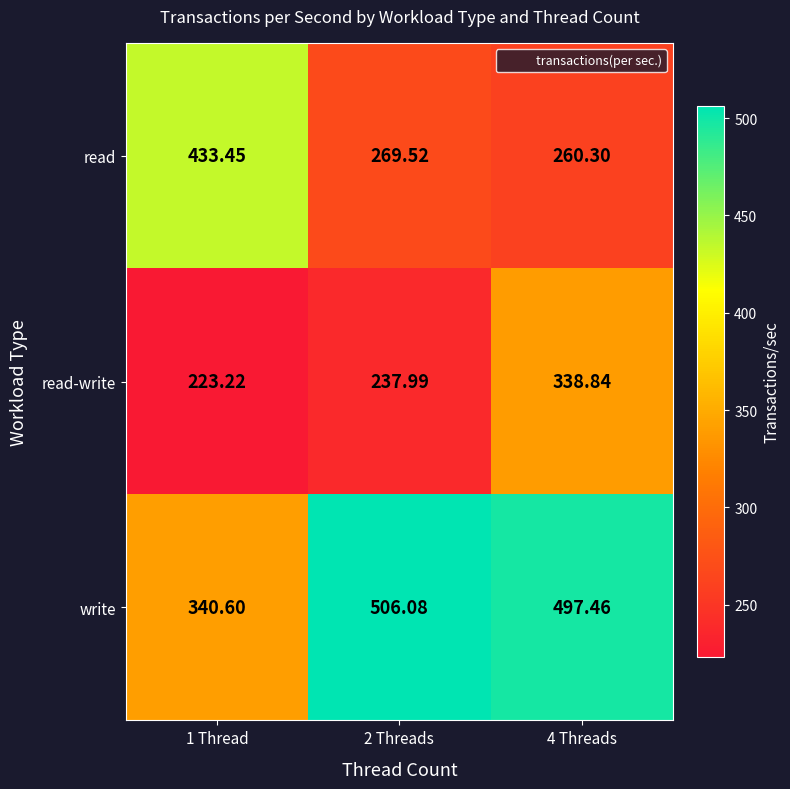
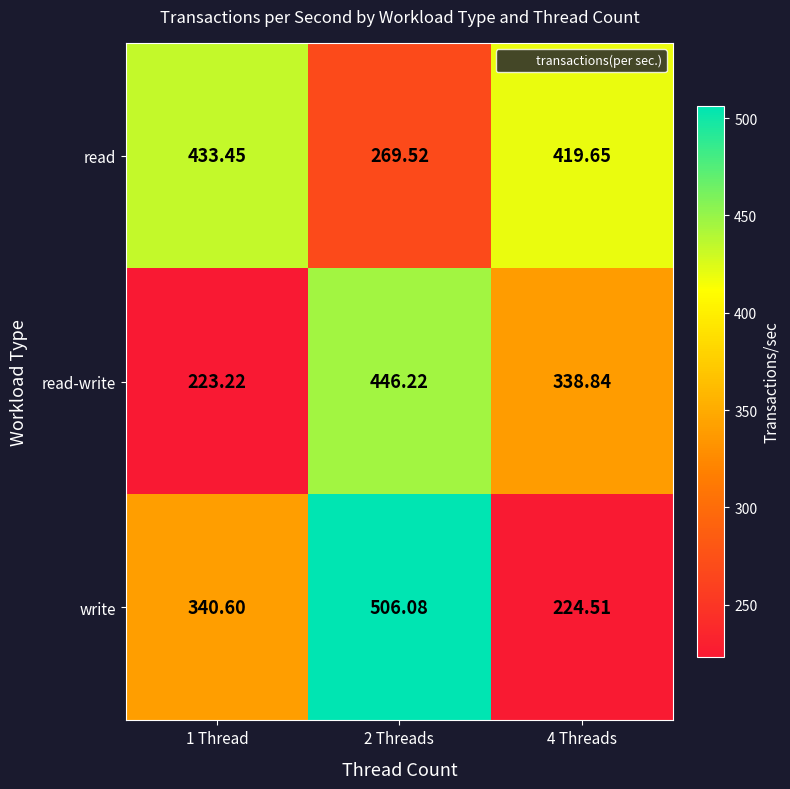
read, 4 Threads: 260.30 -> 419.65
read-write, 2 Threads: 237.99 -> 446.22
write, 4 Threads: 497.46 -> 224.51
